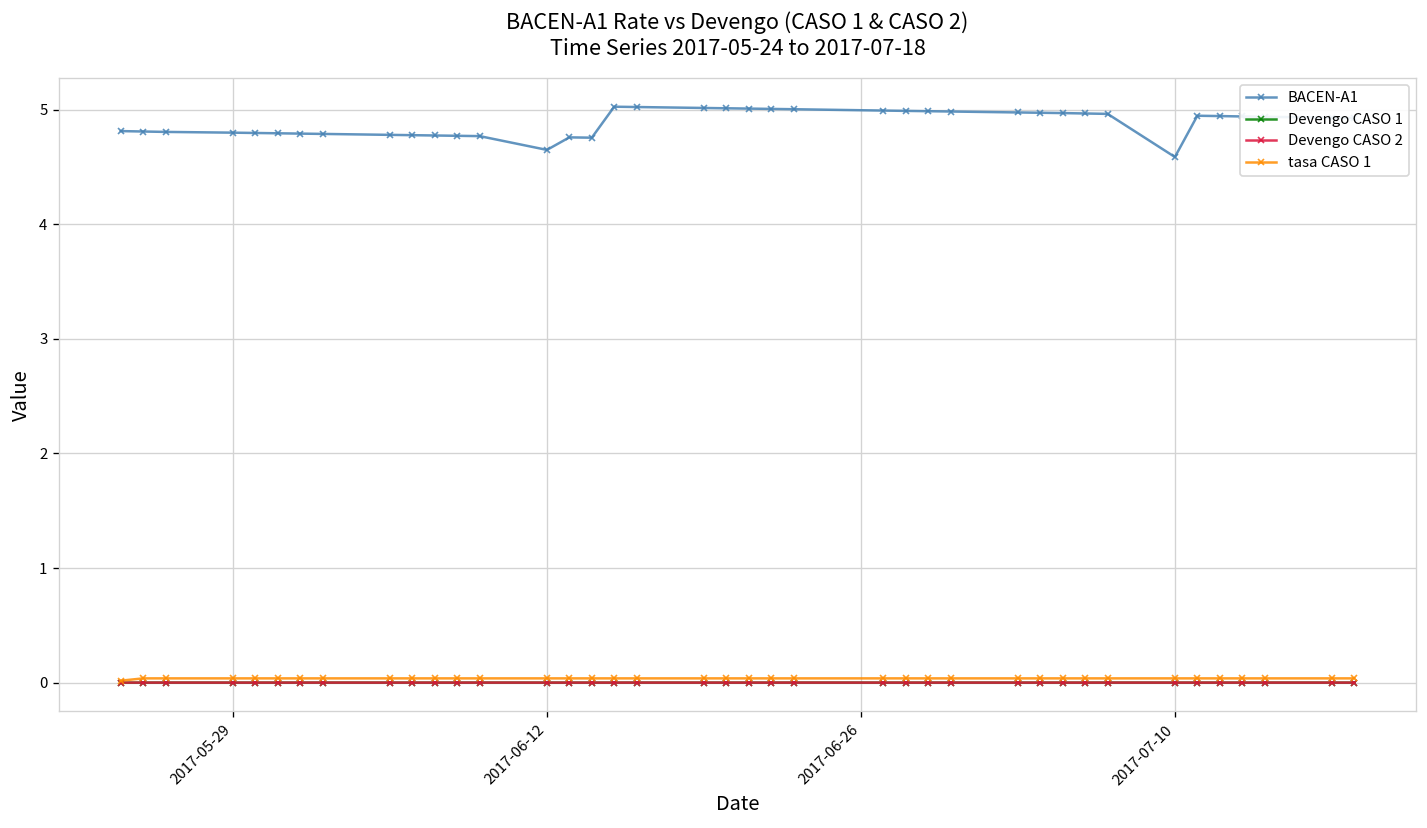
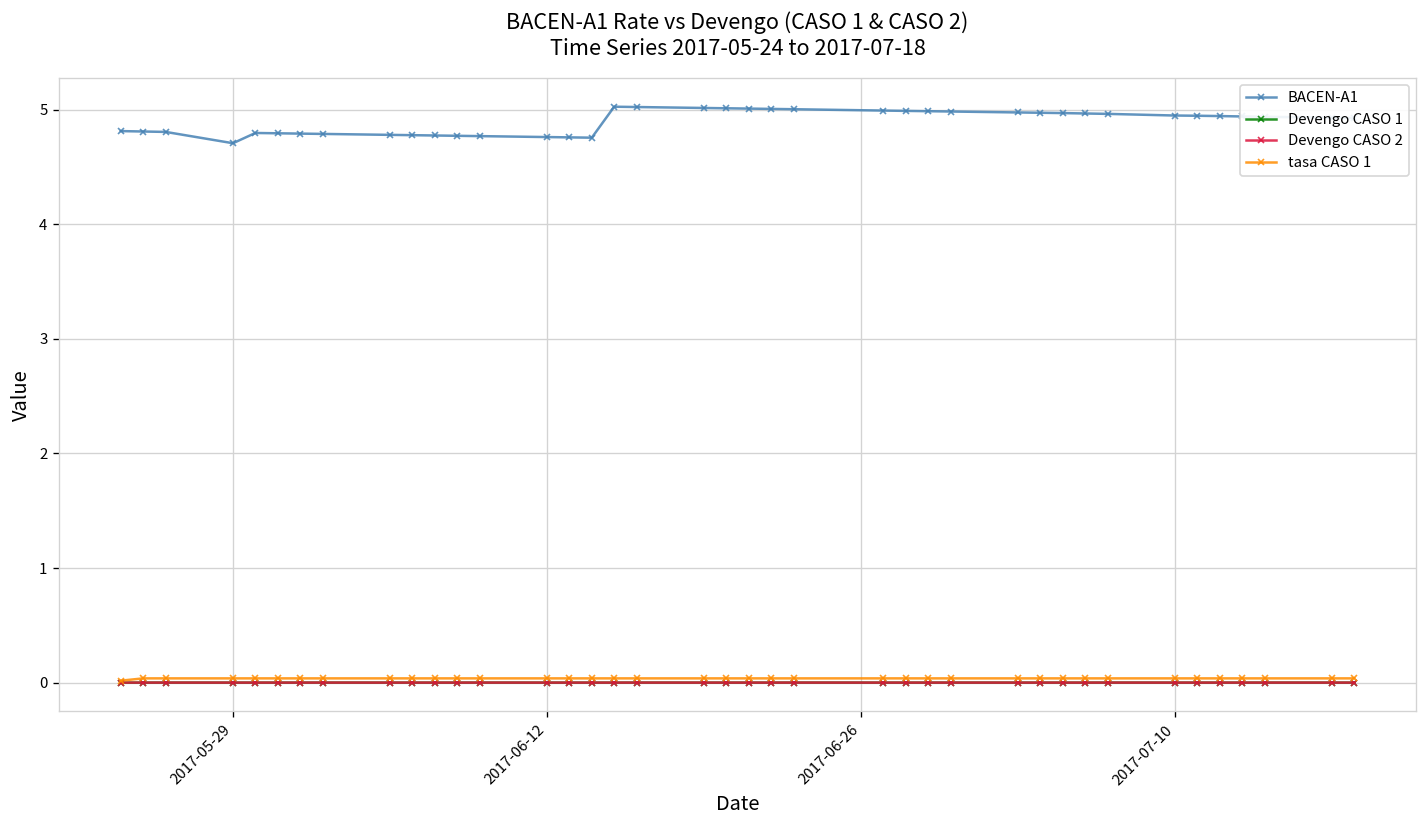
BACEN-A1, 2017-05-29: 4.8 -> 4.7
BACEN-A1, 2017-06-12: 4.6 -> 4.8
BACEN-A1, 2017-07-10: 4.6 -> 4.9
